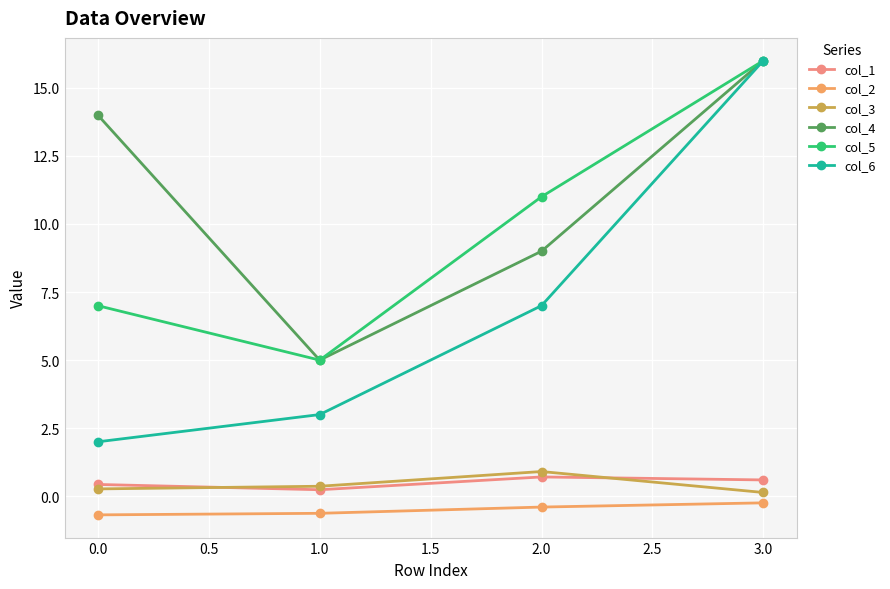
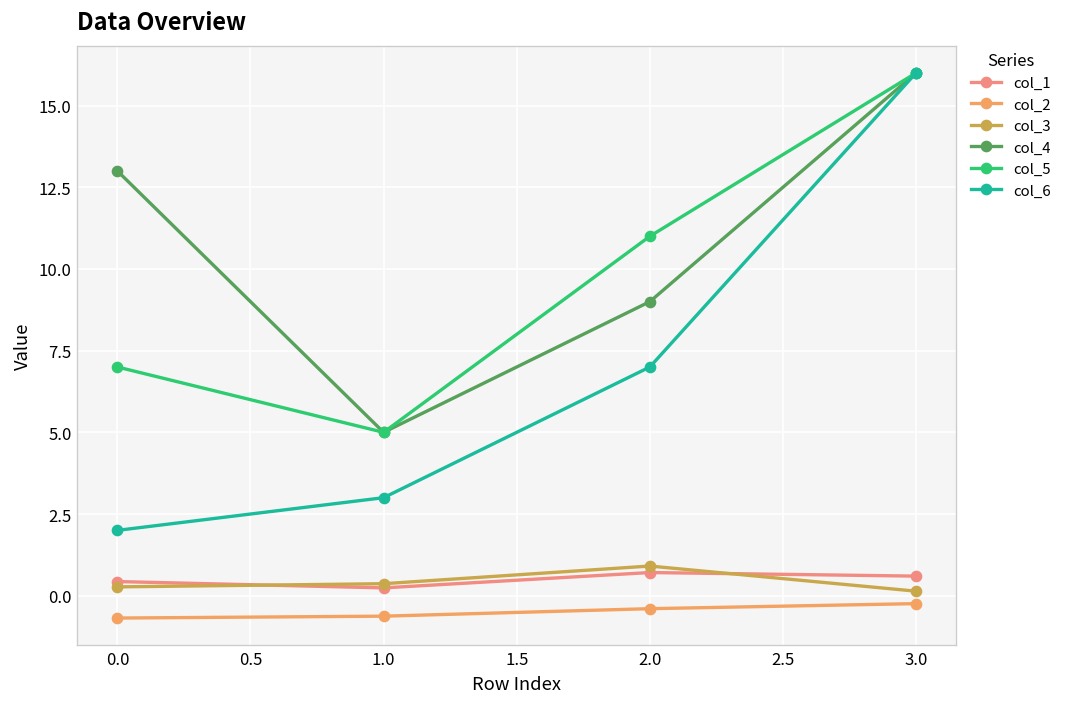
col_4, 0.0: 14 -> 13
